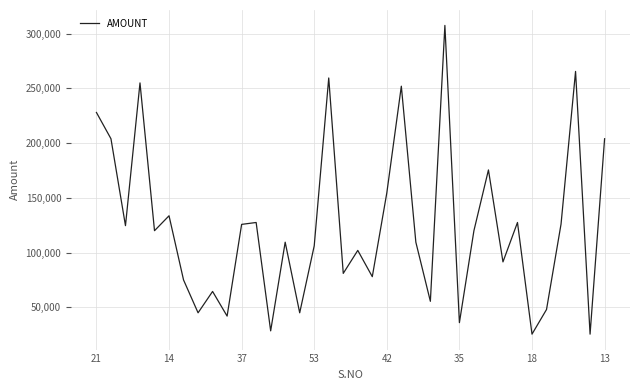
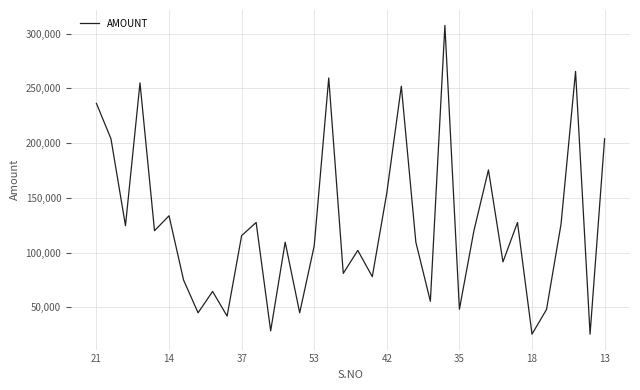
21: 228,000 -> 236,000
37: 126,000 -> 116,000
35: 36,000 -> 48,000
